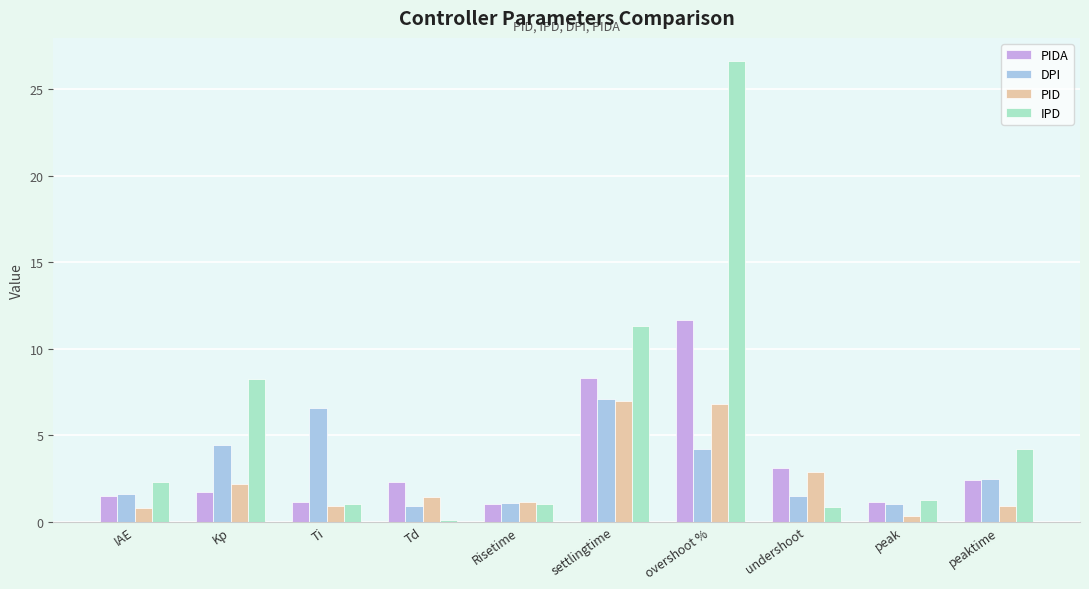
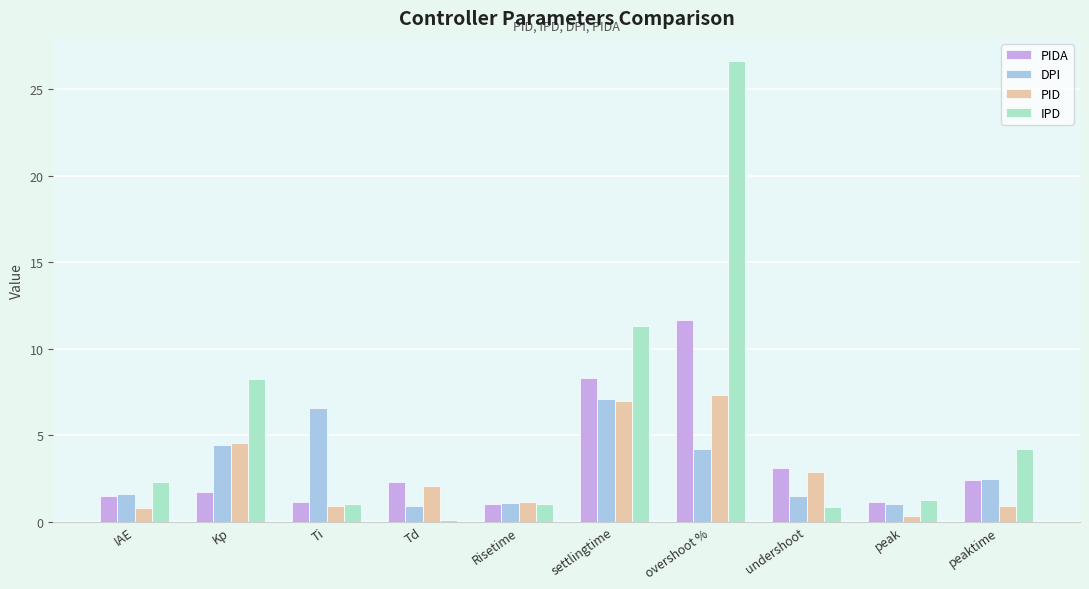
PID, Kp: 2.2 -> 4.6
PID, Td: 1.4 -> 2.1
PID, overshoot %: 6.8 -> 7.3
